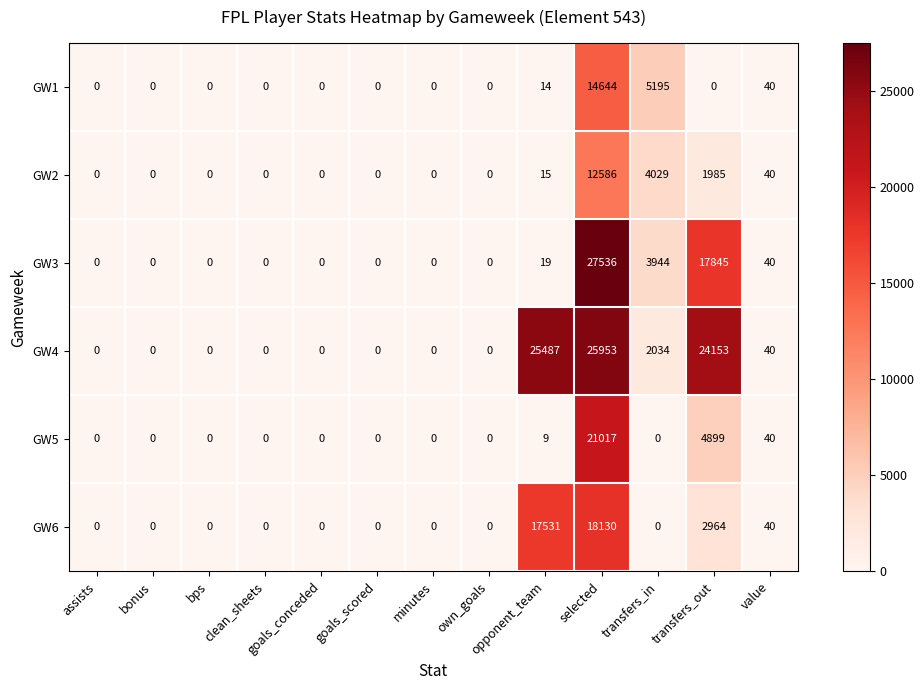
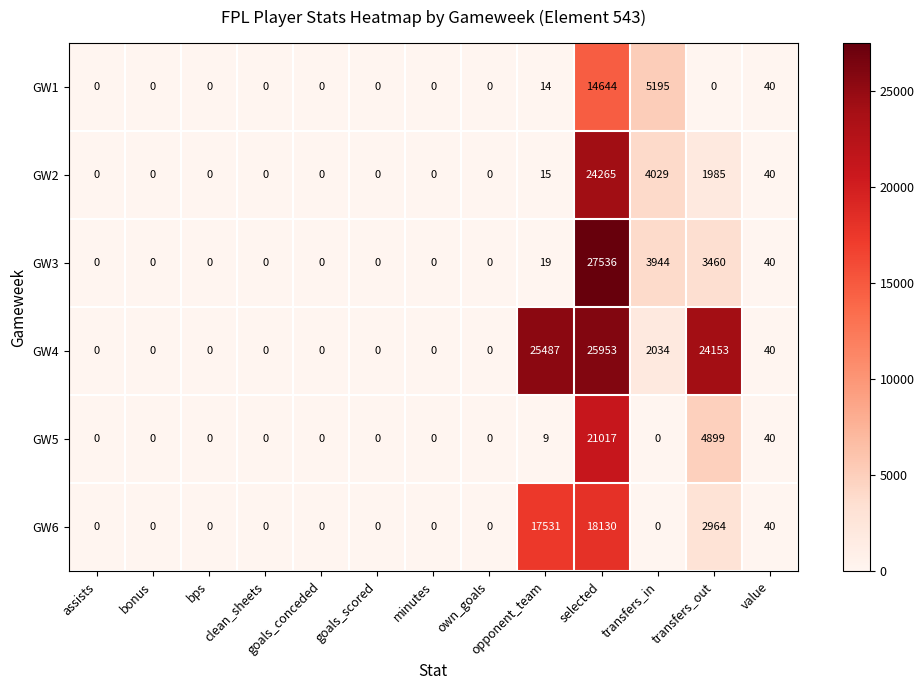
GW2, selected: 12586 -> 24265
GW3, transfers_out: 17845 -> 3460
